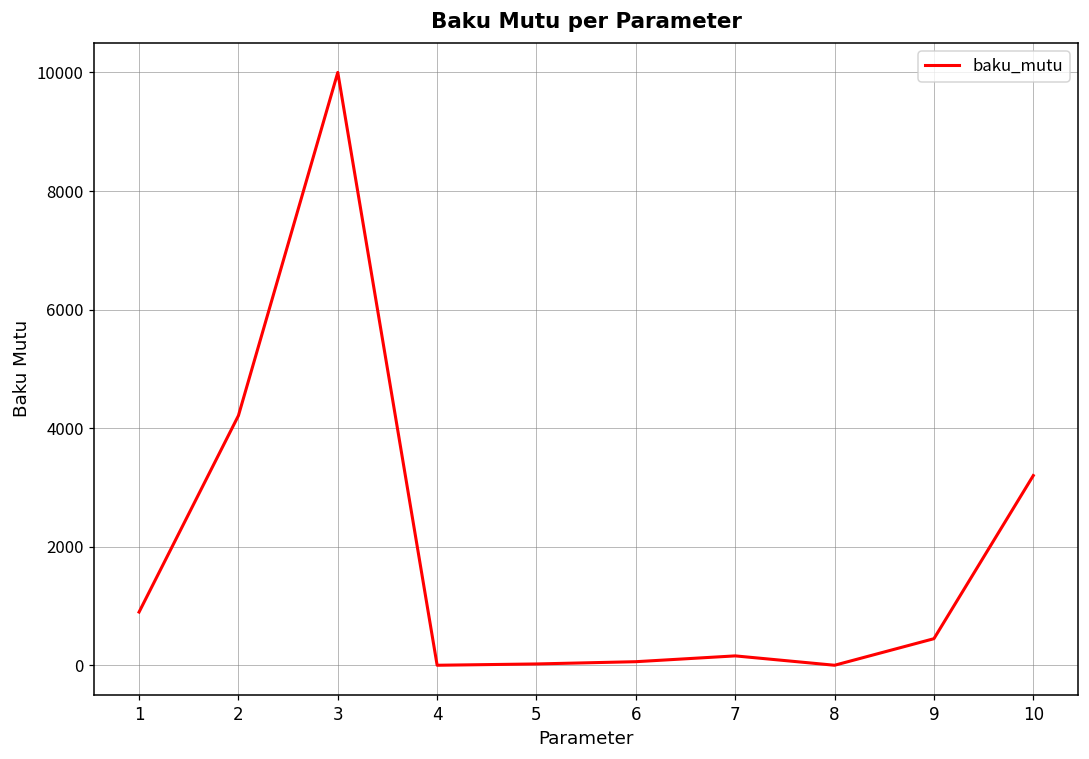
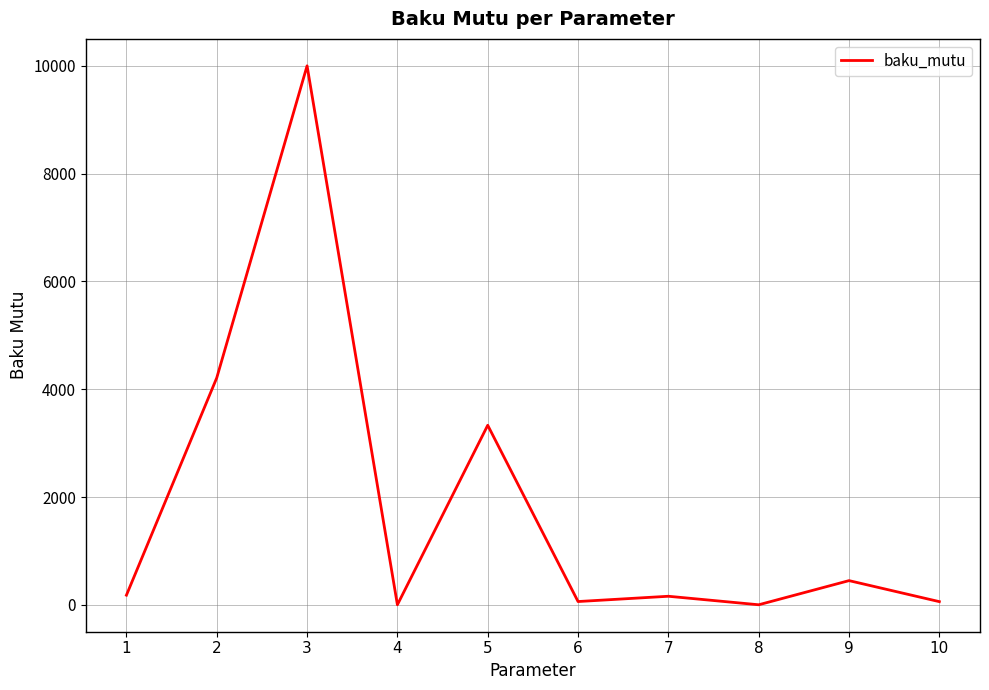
1: 900 -> 200
5: 0 -> 3300
10: 3200 -> 100
